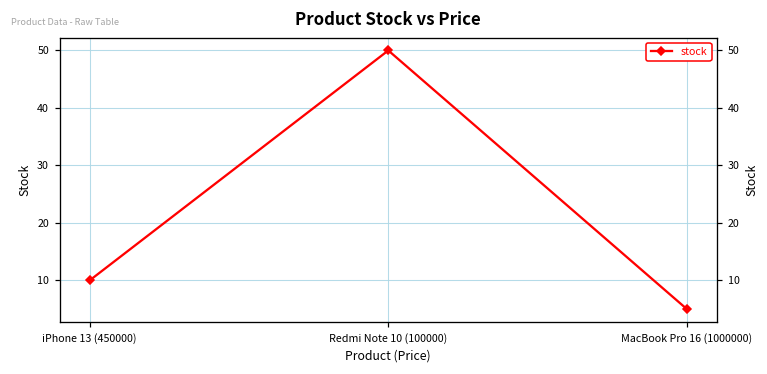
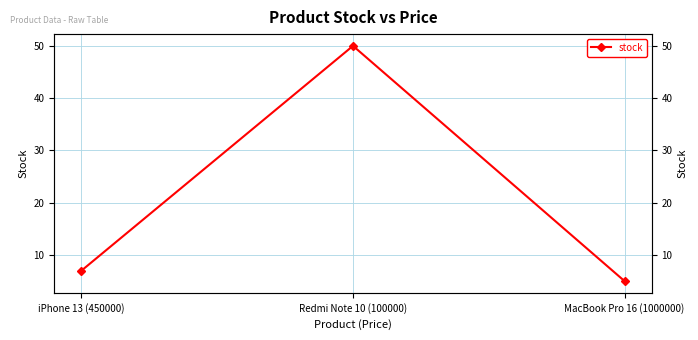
iPhone 13 (450000): 10 -> 7
